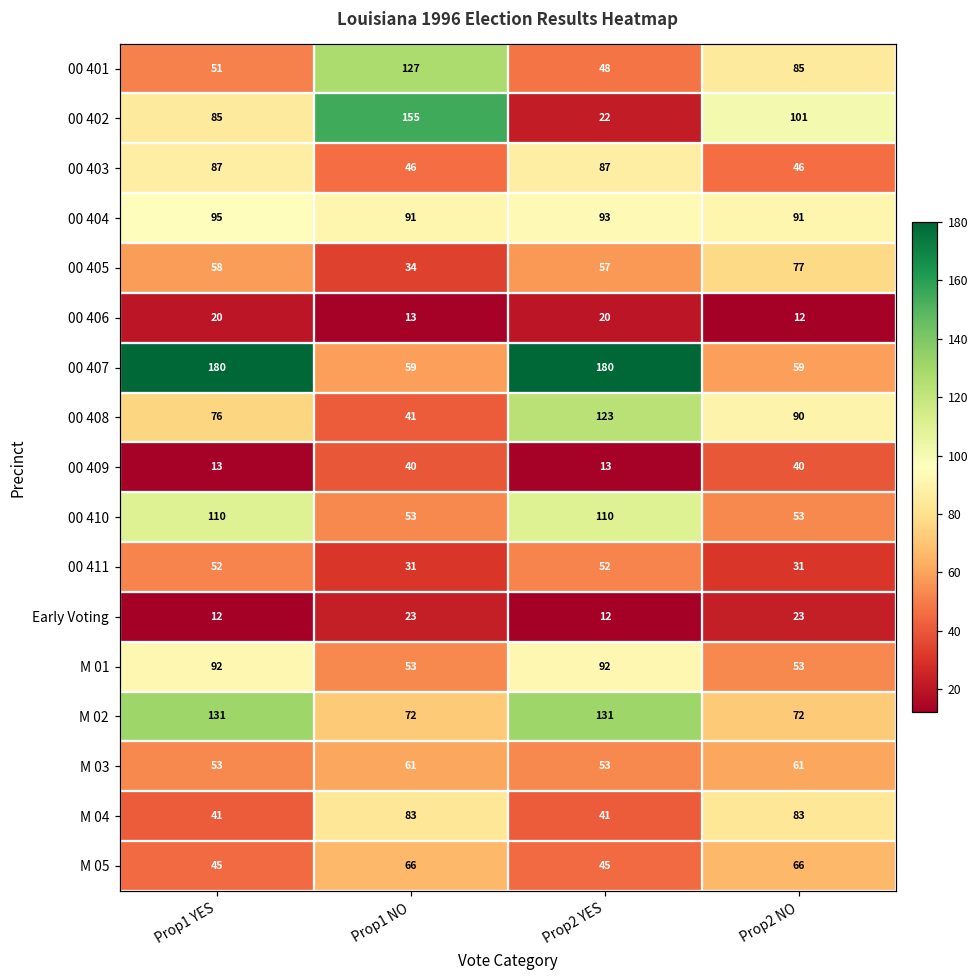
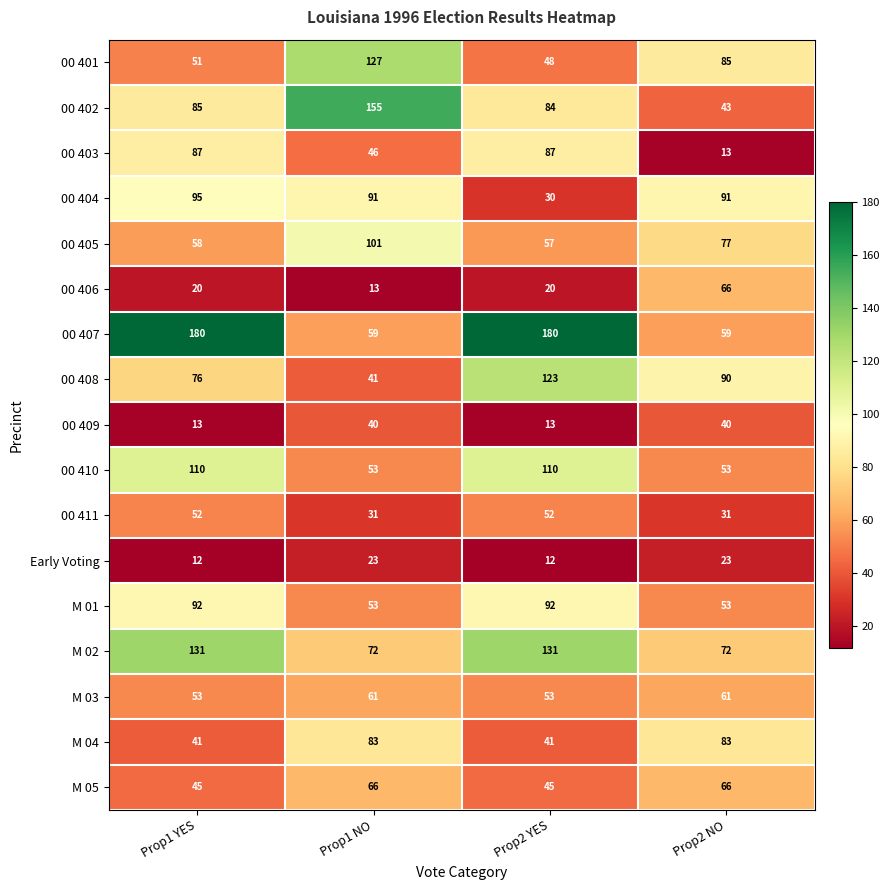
00 402, Prop2 YES: 22 -> 84
00 402, Prop2 NO: 101 -> 43
00 403, Prop2 NO: 46 -> 13
00 404, Prop2 YES: 93 -> 30
00 405, Prop1 NO: 34 -> 101
00 406, Prop2 NO: 12 -> 66
